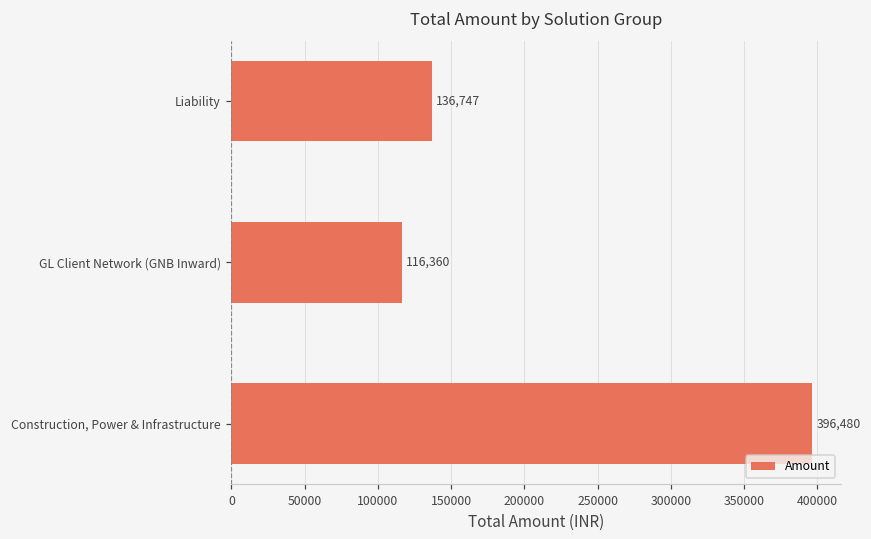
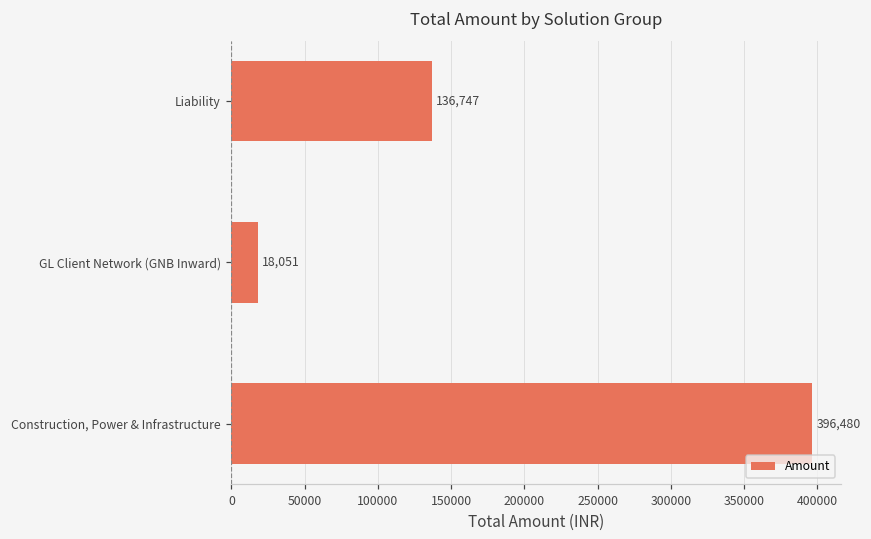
GL Client Network (GNB Inward): 116,360 -> 18,051
